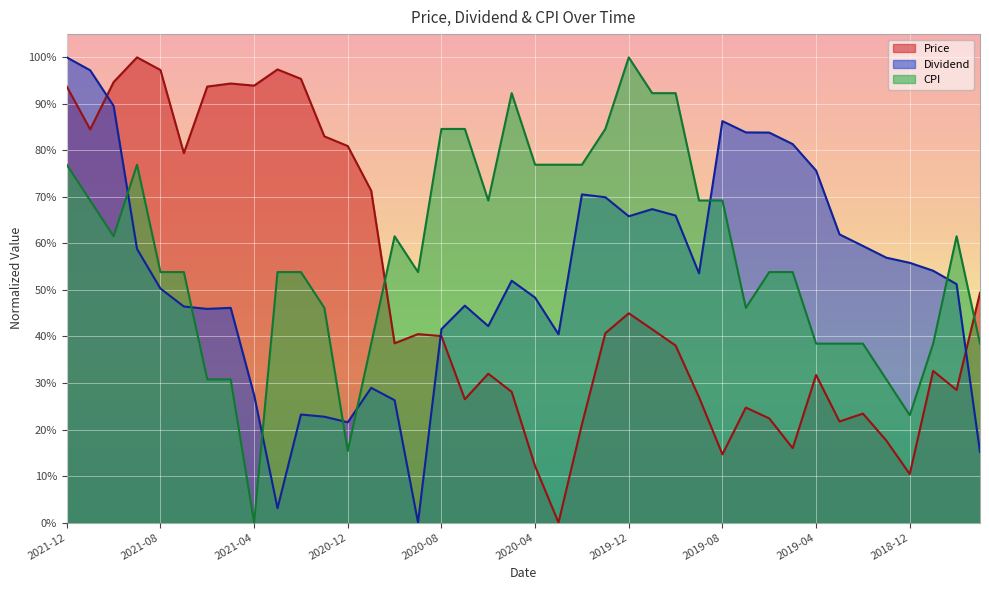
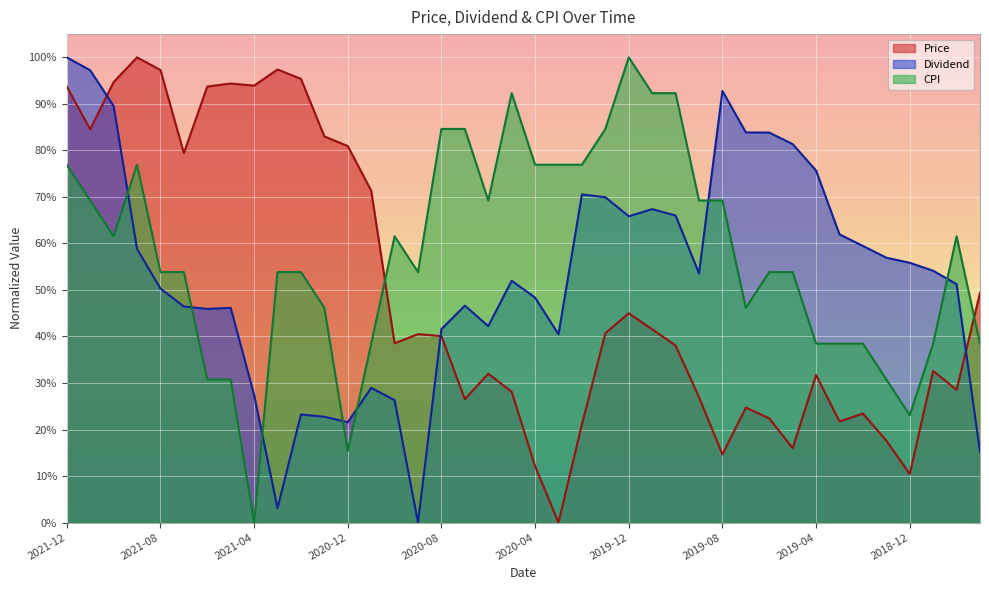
Dividend, 2019-08: 86% -> 93%
